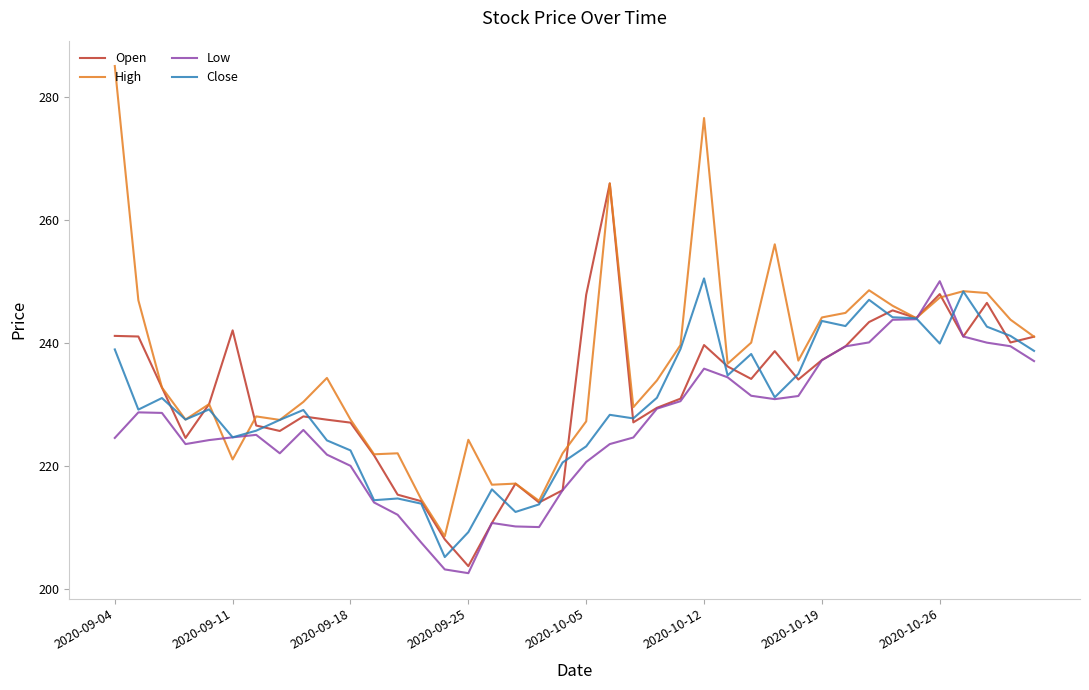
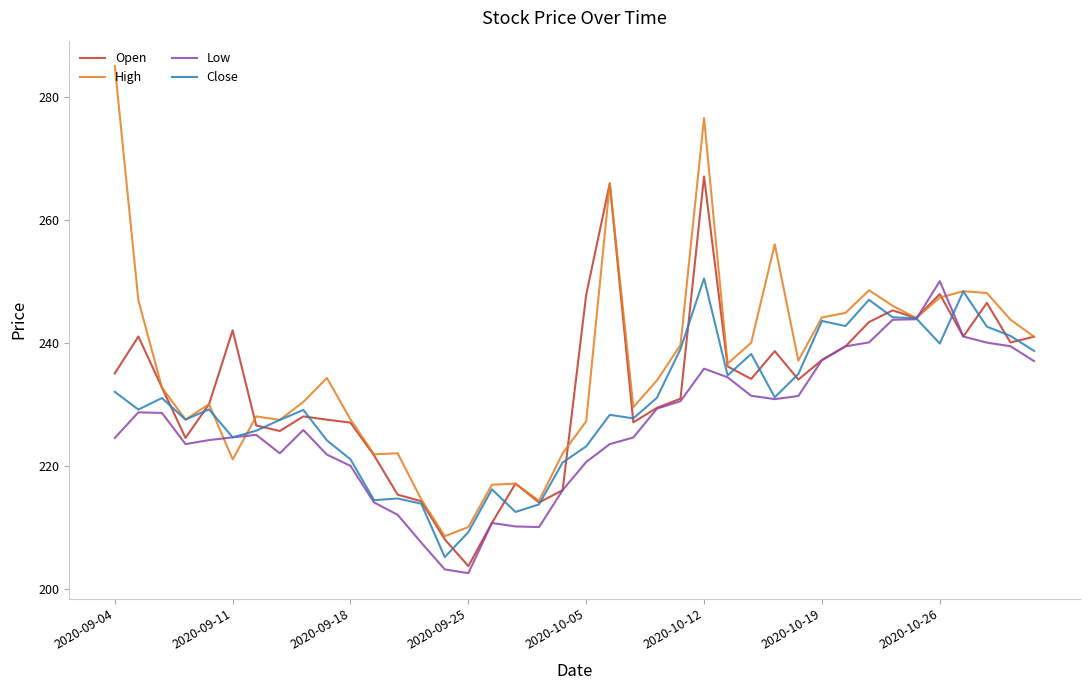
Open, 2020-09-04: 241 -> 235
Close, 2020-09-04: 239 -> 232
Close, 2020-09-18: 222 -> 221
High, 2020-09-25: 224 -> 210
Open, 2020-10-12: 240 -> 267
